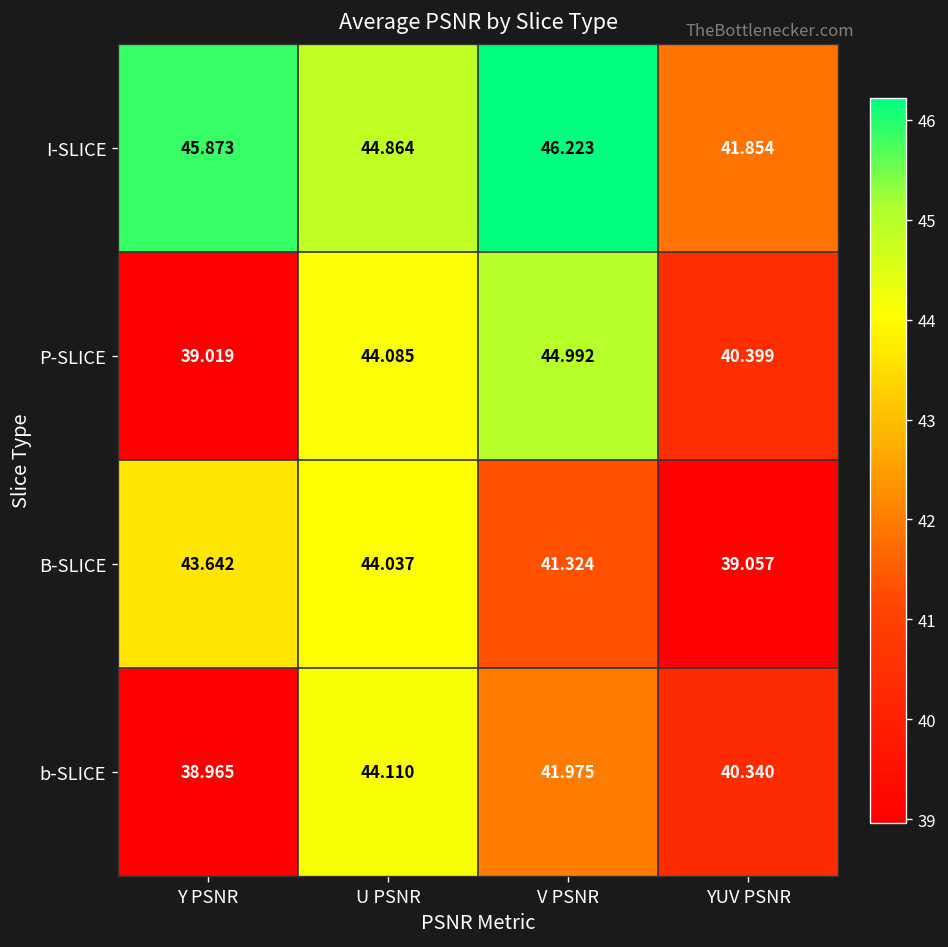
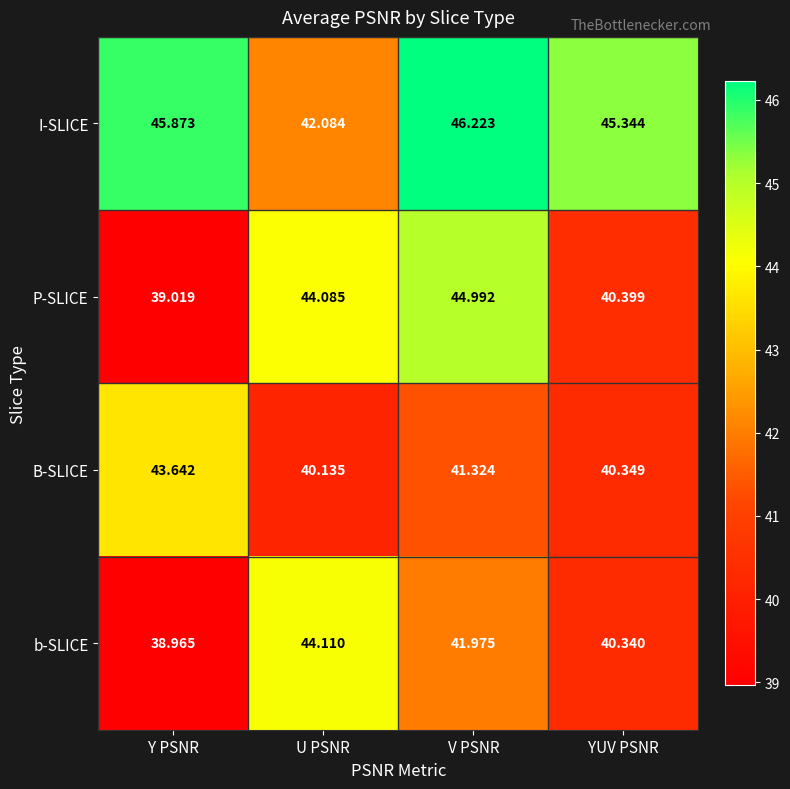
I-SLICE, U PSNR: 44.864 -> 42.084
I-SLICE, YUV PSNR: 41.854 -> 45.344
B-SLICE, U PSNR: 44.037 -> 40.135
B-SLICE, YUV PSNR: 39.057 -> 40.349
